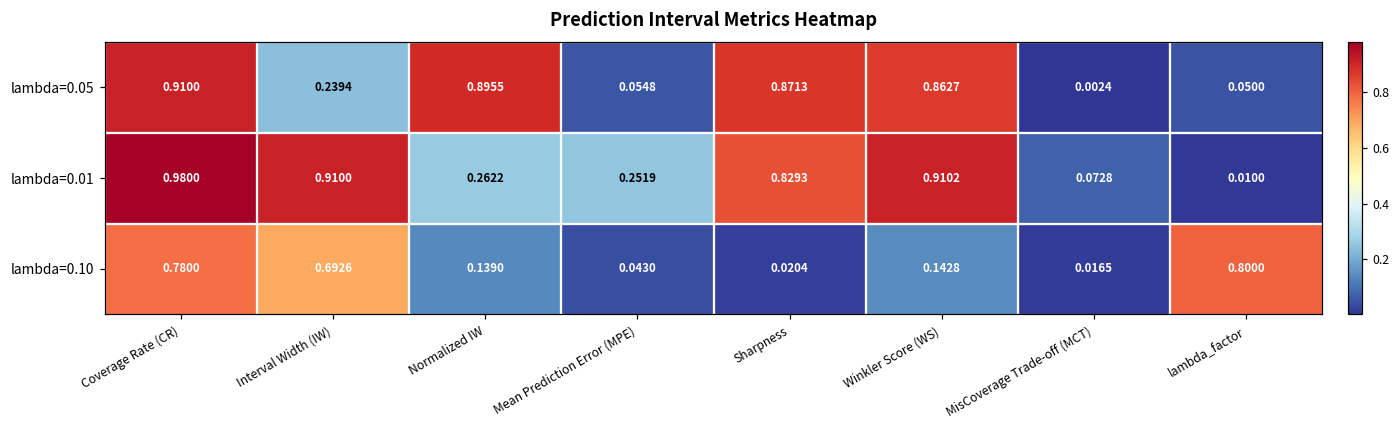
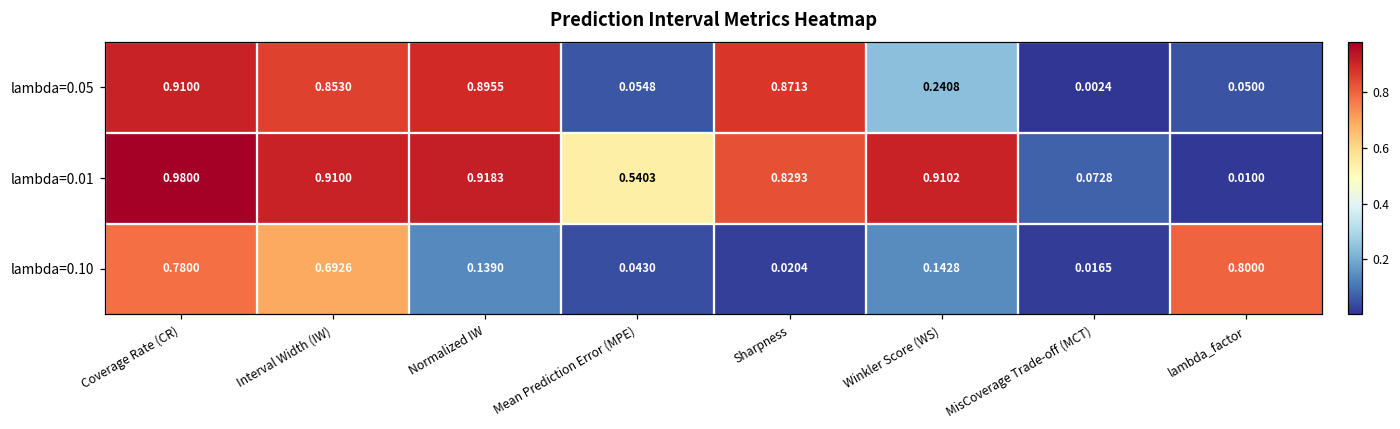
lambda=0.05, Interval Width (IW): 0.2394 -> 0.8530
lambda=0.05, Winkler Score (WS): 0.8627 -> 0.2408
lambda=0.01, Normalized IW: 0.2622 -> 0.9183
lambda=0.01, Mean Prediction Error (MPE): 0.2519 -> 0.5403
